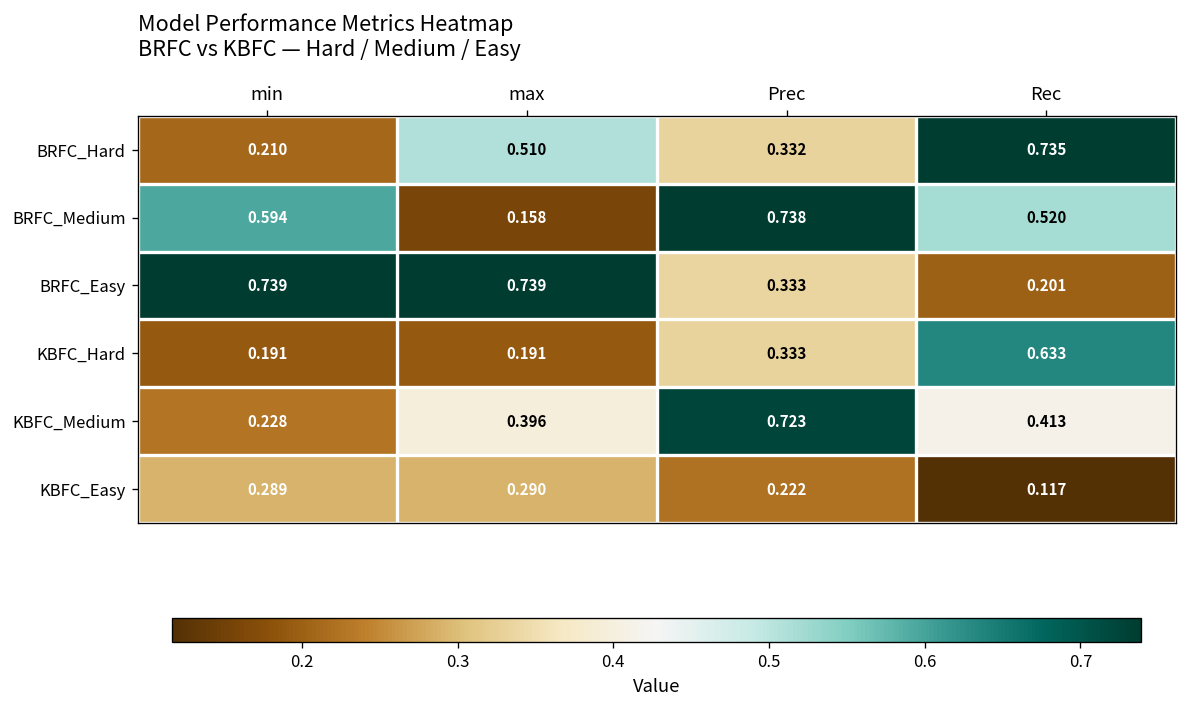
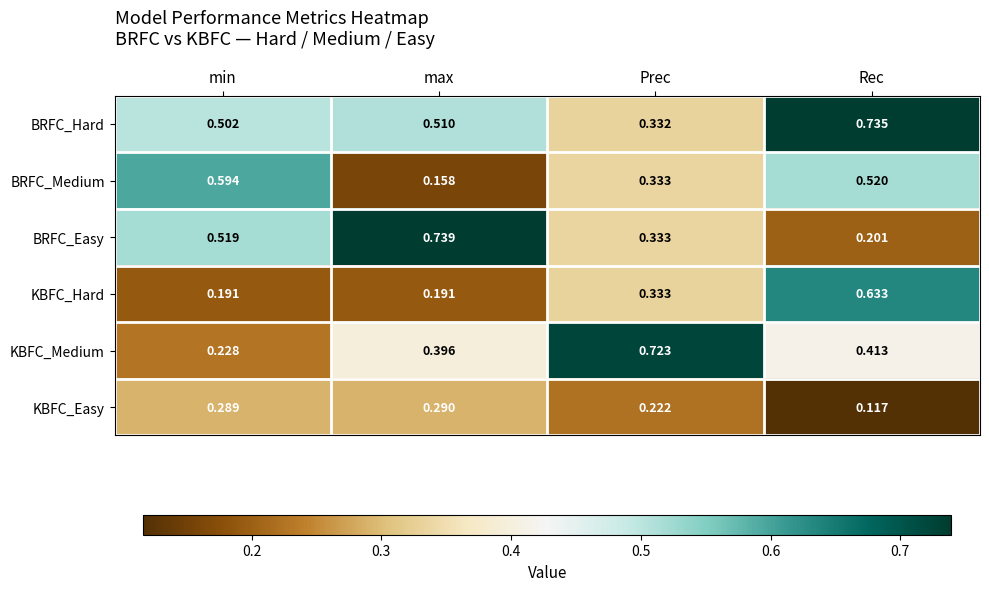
BRFC_Hard, min: 0.210 -> 0.502
BRFC_Medium, Prec: 0.738 -> 0.333
BRFC_Easy, min: 0.739 -> 0.519
